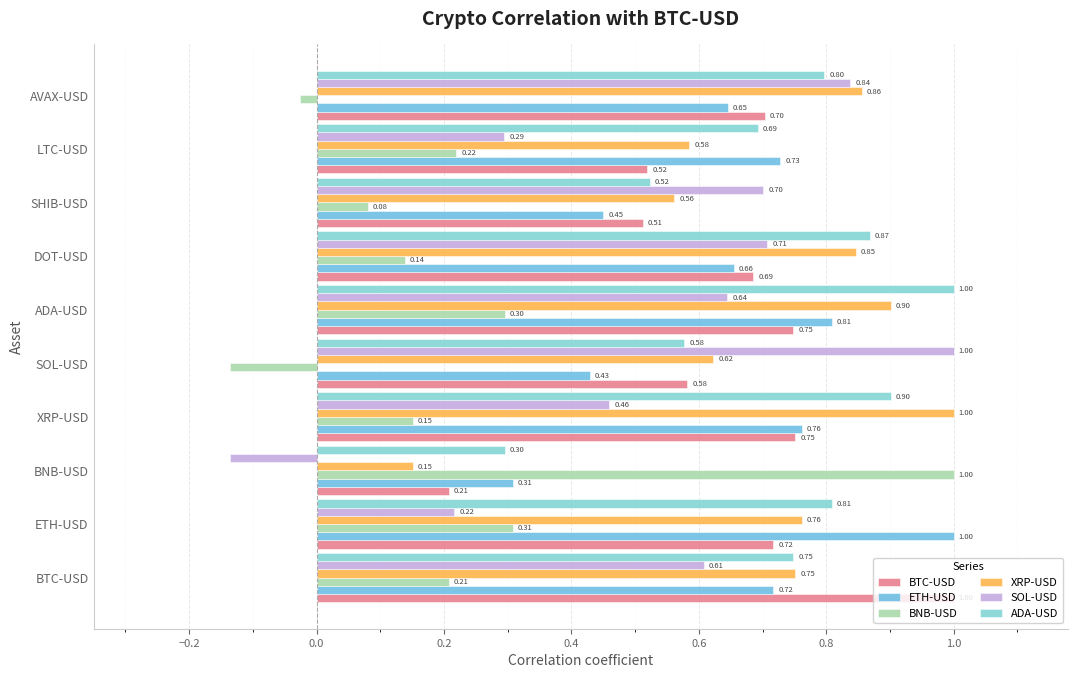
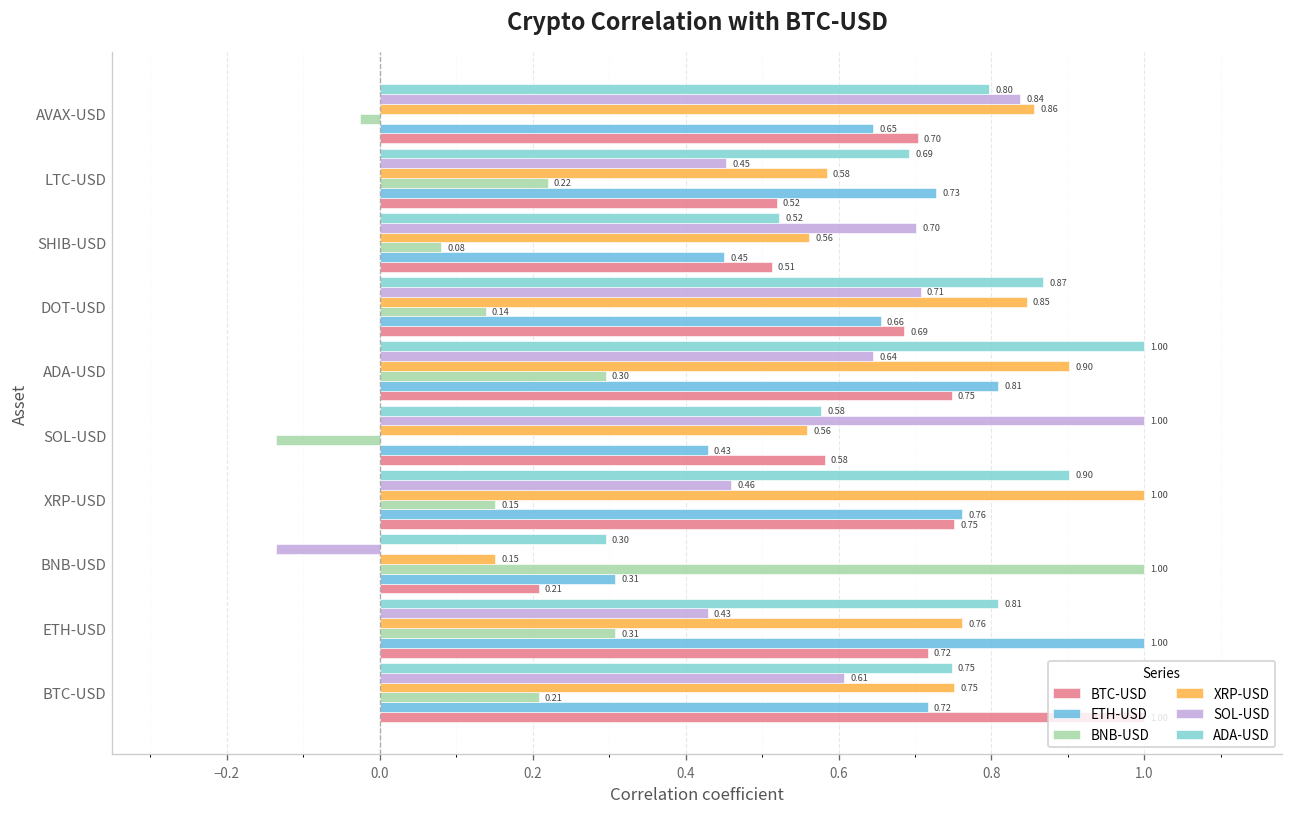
SOL-USD, LTC-USD: 0.29 -> 0.45
XRP-USD, SOL-USD: 0.62 -> 0.56
SOL-USD, ETH-USD: 0.22 -> 0.43
